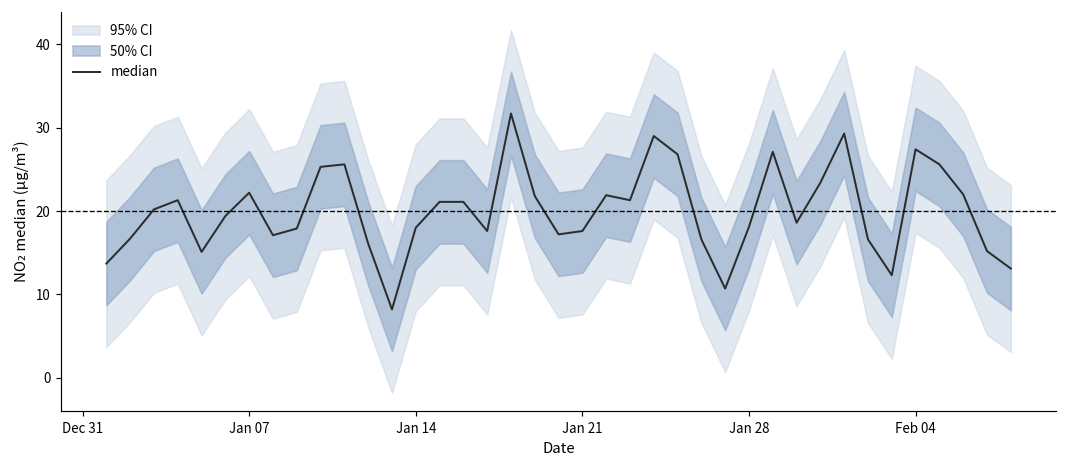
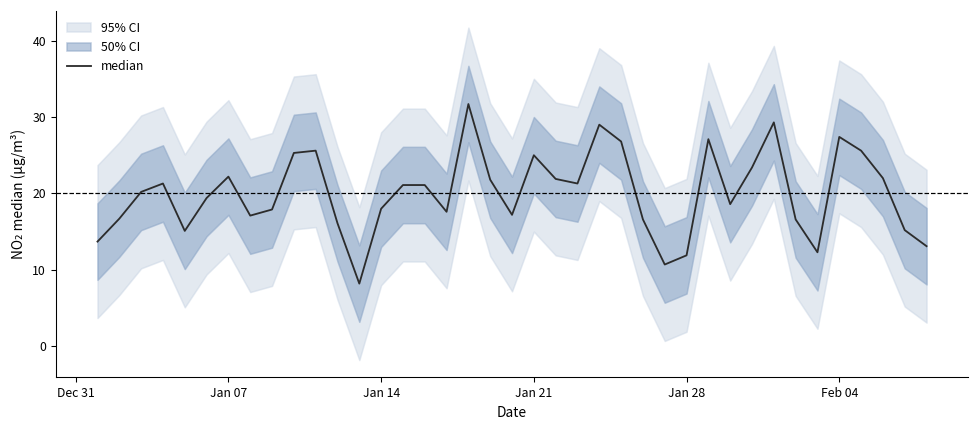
median, Jan 21: 18 -> 25
median, Jan 28: 18 -> 12
